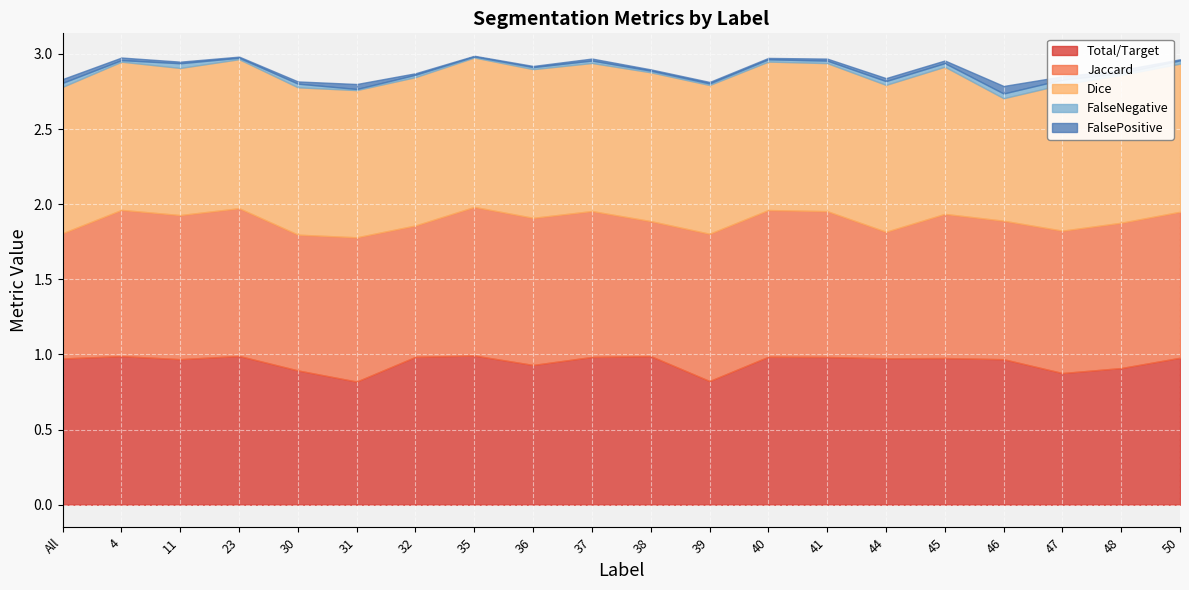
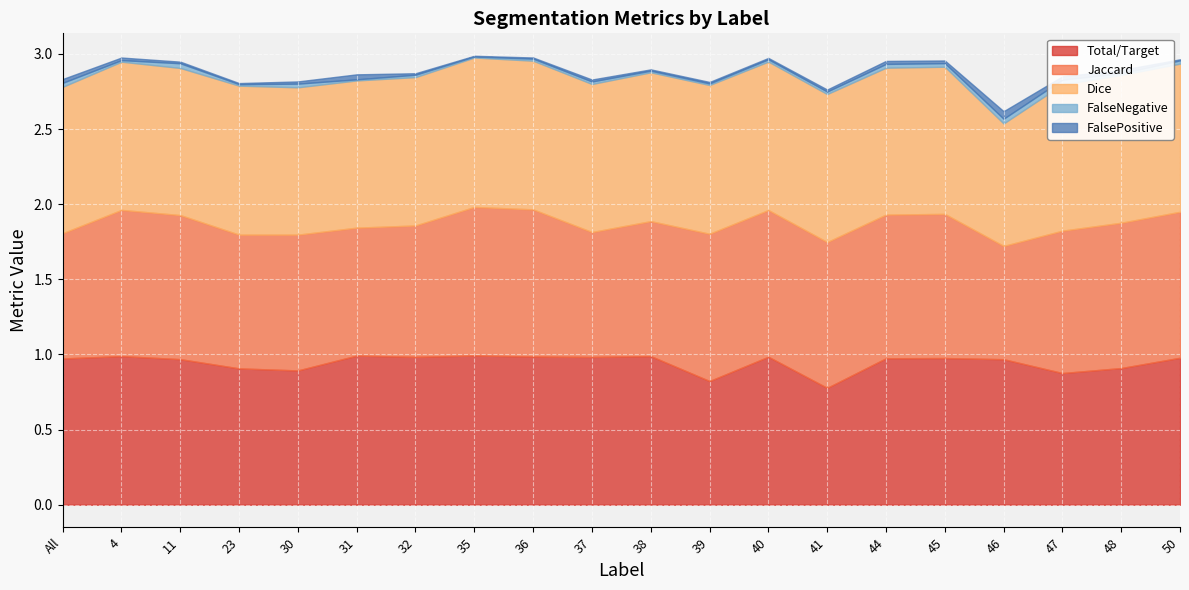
Total/Target, 23: 0.99 -> 0.91
Jaccard, 23: 0.98 -> 0.89
Total/Target, 31: 0.82 -> 0.99
Jaccard, 31: 0.96 -> 0.85
Total/Target, 36: 0.93 -> 0.99
Jaccard, 37: 0.97 -> 0.83
Total/Target, 41: 0.98 -> 0.78
Jaccard, 44: 0.84 -> 0.96
Jaccard, 46: 0.92 -> 0.75
